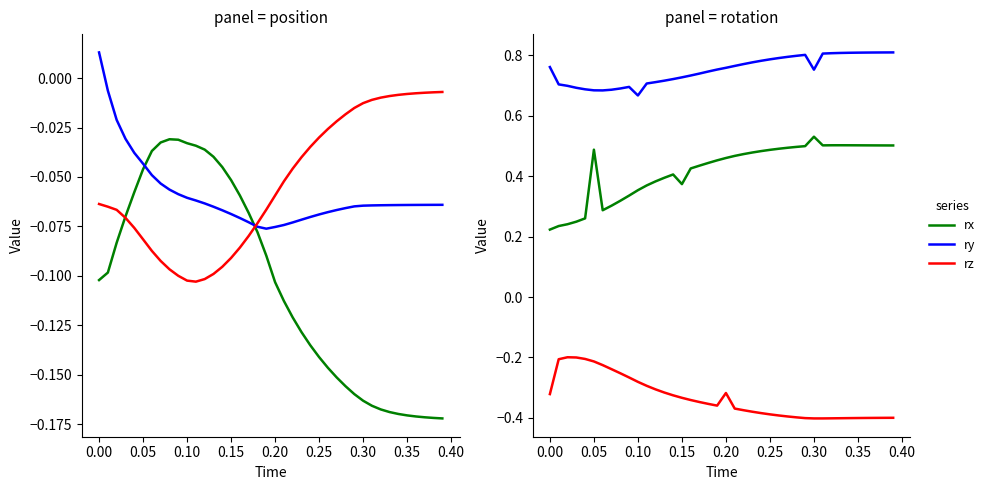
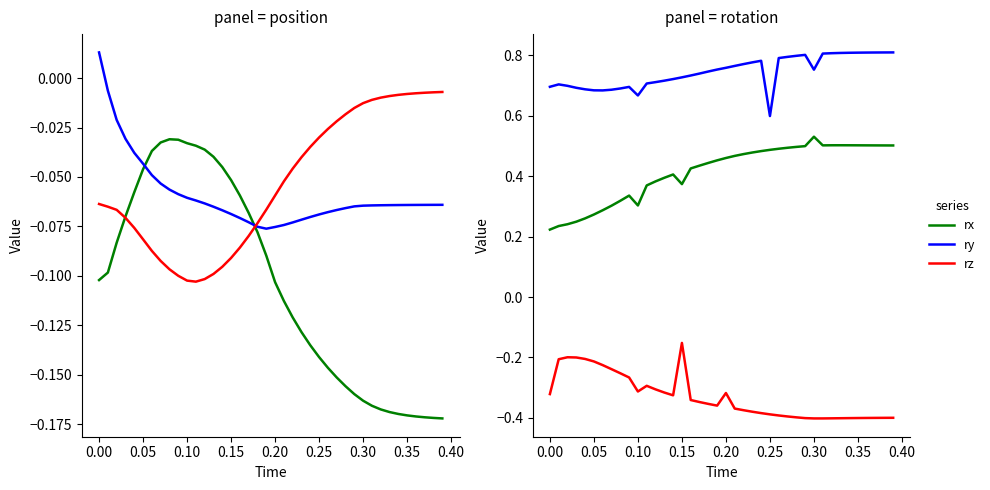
panel = rotation, ry, 0.00: 0.76 -> 0.70
panel = rotation, rx, 0.05: 0.49 -> 0.27
panel = rotation, rx, 0.10: 0.35 -> 0.30
panel = rotation, rz, 0.10: -0.28 -> -0.31
panel = rotation, rz, 0.15: -0.33 -> -0.15
panel = rotation, ry, 0.25: 0.79 -> 0.60
